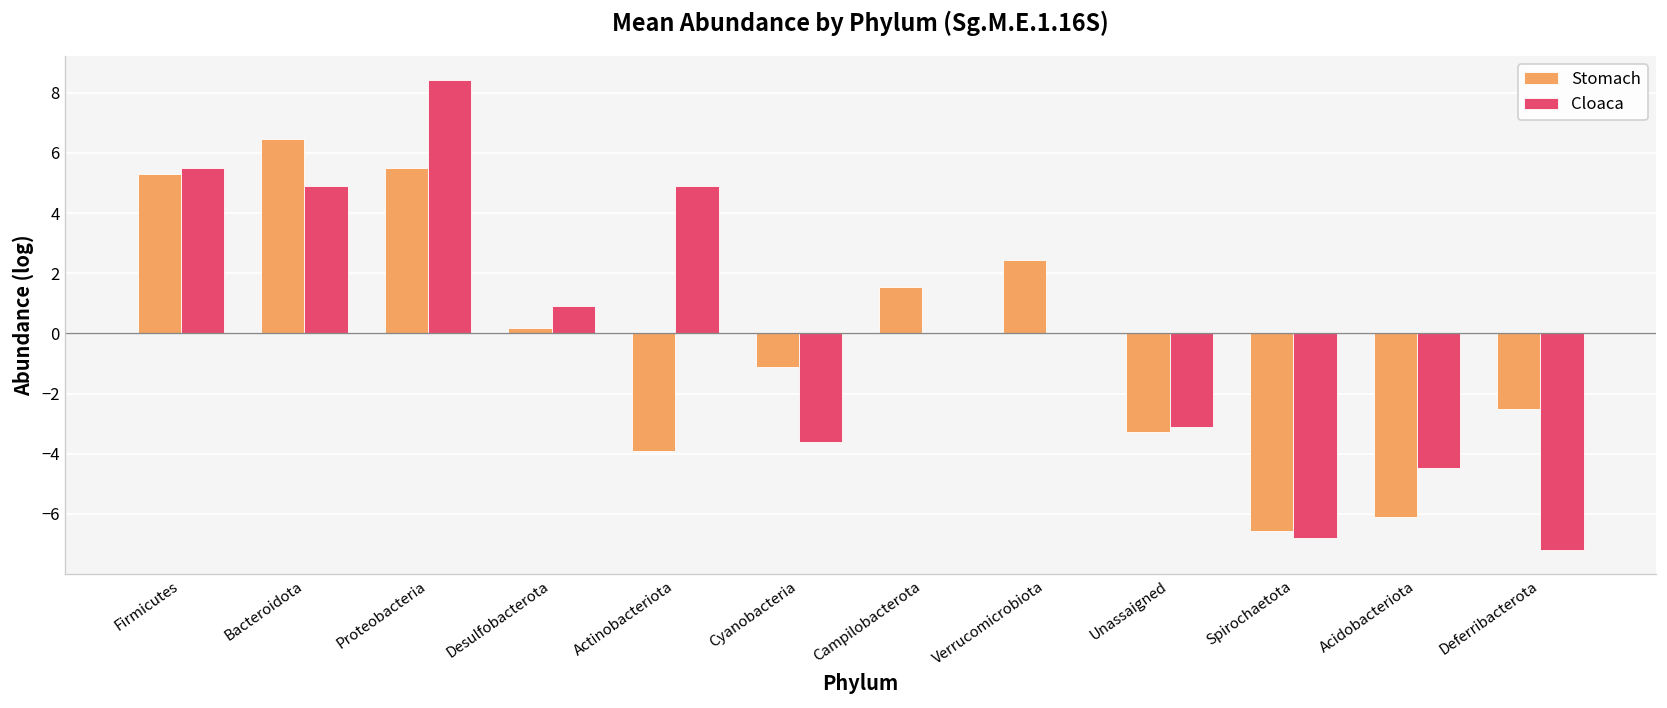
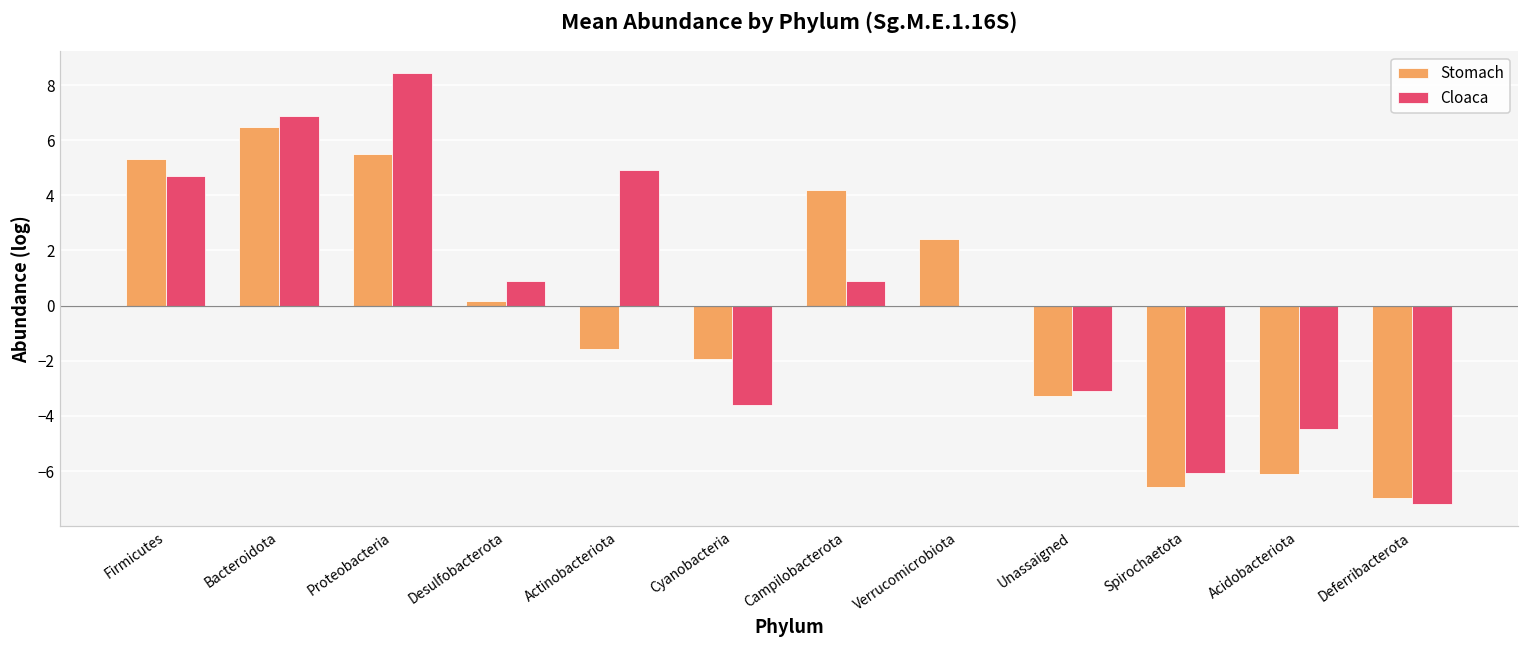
Cloaca, Firmicutes: 5.5 -> 4.7
Cloaca, Bacteroidota: 4.9 -> 6.9
Stomach, Actinobacteriota: -3.9 -> -1.6
Stomach, Cyanobacteria: -1.1 -> -1.9
Stomach, Campilobacterota: 1.5 -> 4.2
Cloaca, Campilobacterota: 0.0 -> 0.9
Cloaca, Spirochaetota: -6.8 -> -6.1
Stomach, Deferribacterota: -2.5 -> -7.0
